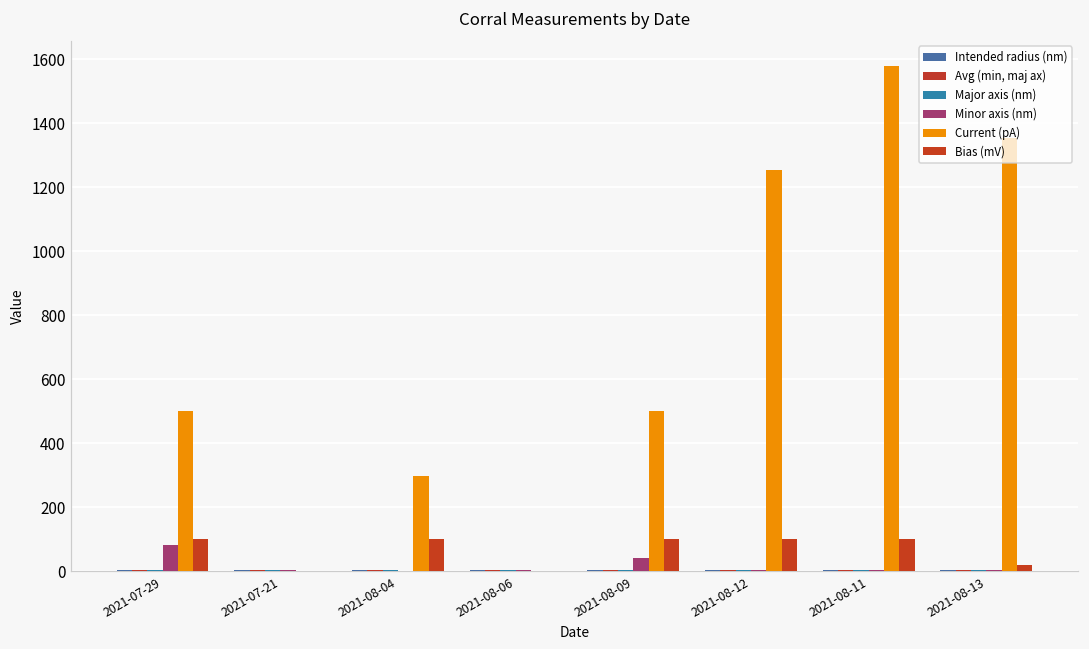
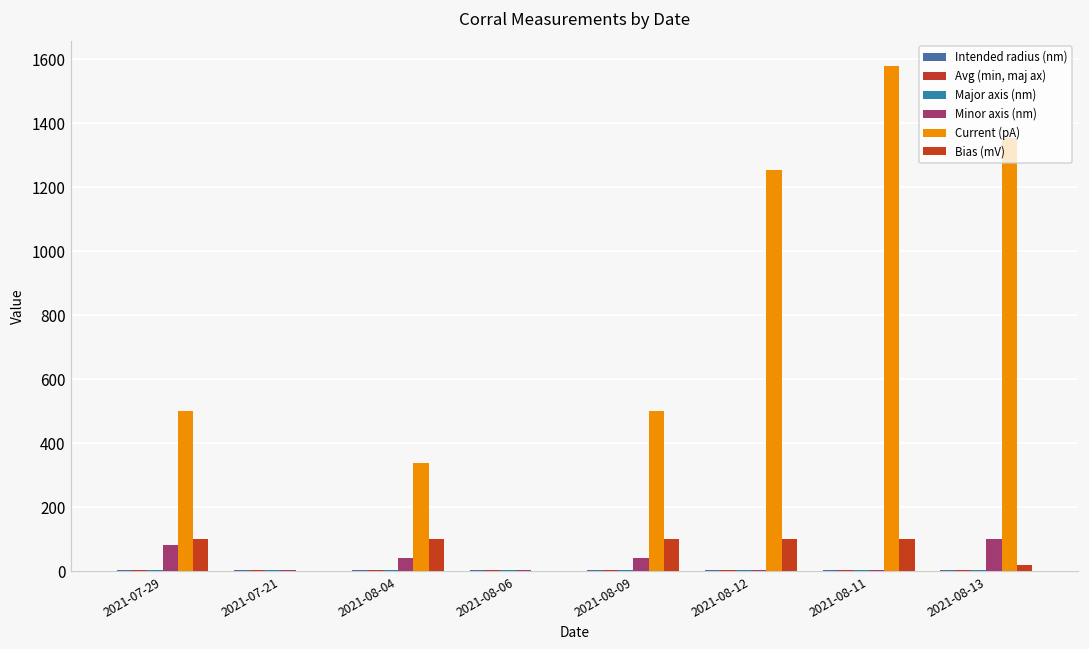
Minor axis (nm), 2021-08-04: 0 -> 40
Current (pA), 2021-08-04: 300 -> 340
Minor axis (nm), 2021-08-13: 0 -> 100
